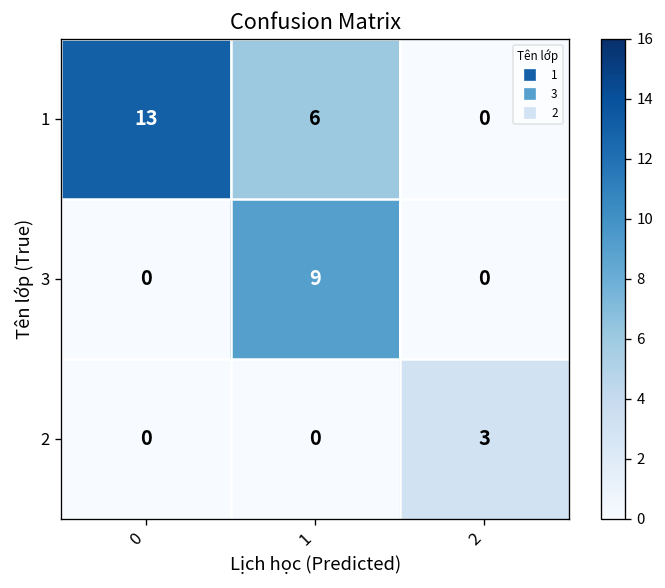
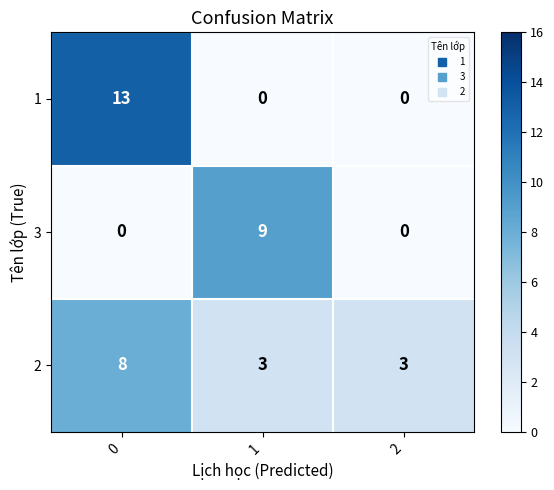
1, 1: 6 -> 0
2, 0: 0 -> 8
2, 1: 0 -> 3
